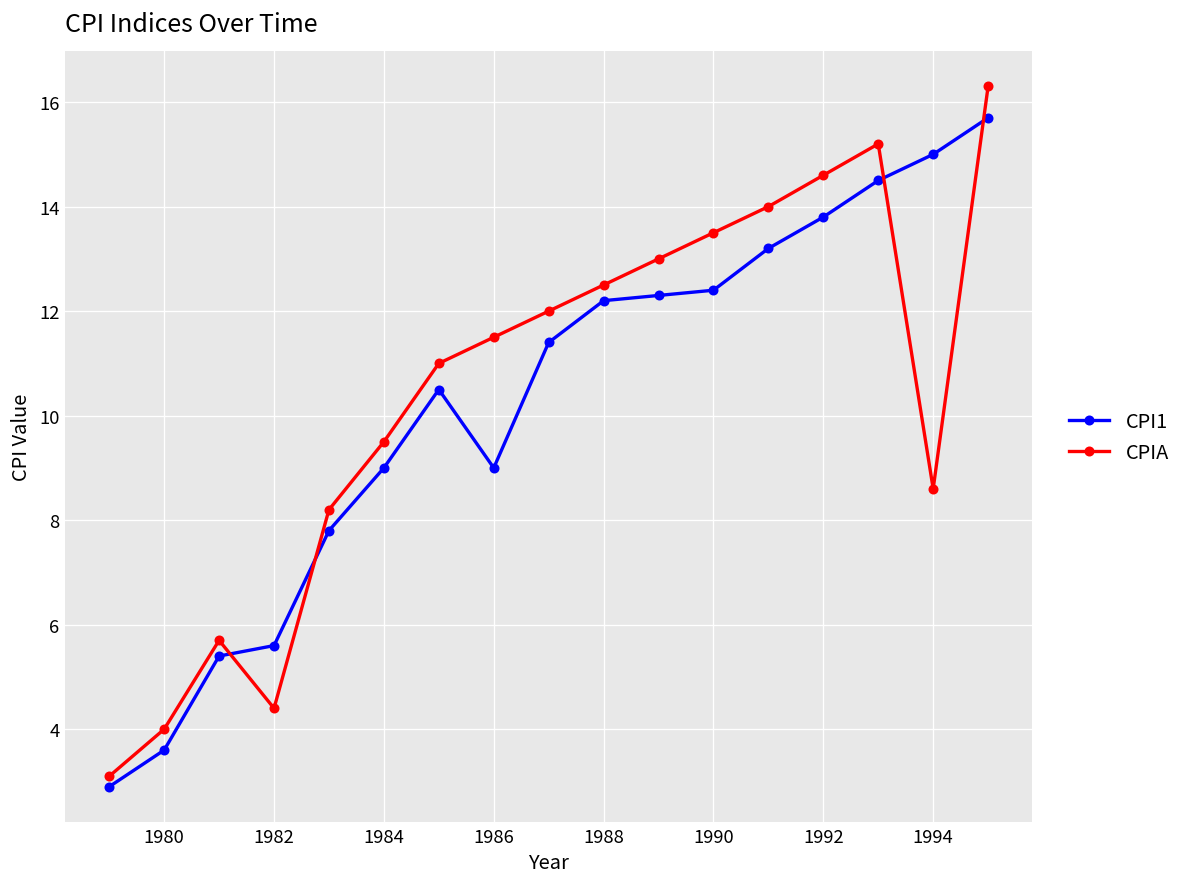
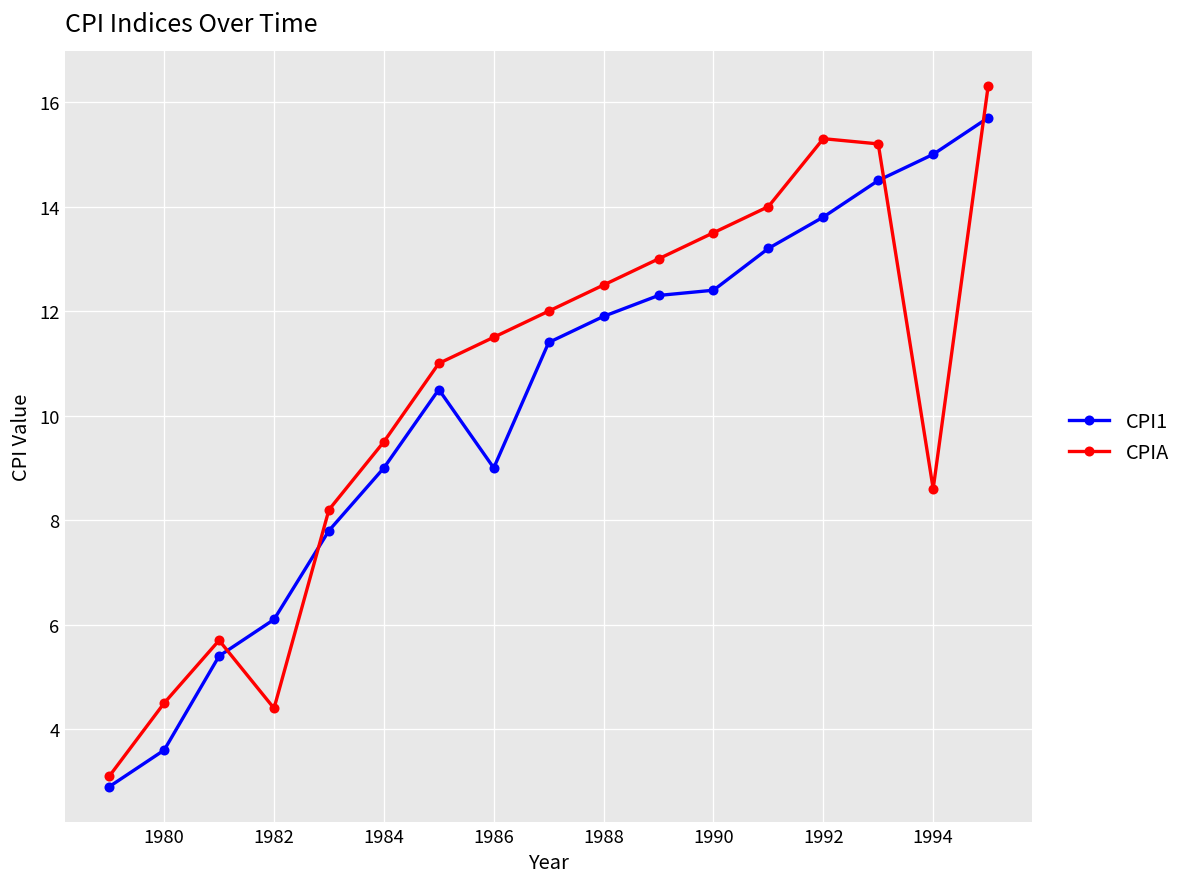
CPIA, 1980: 4.0 -> 4.5
CPI1, 1982: 5.6 -> 6.1
CPI1, 1988: 12.2 -> 11.9
CPIA, 1992: 14.6 -> 15.3
